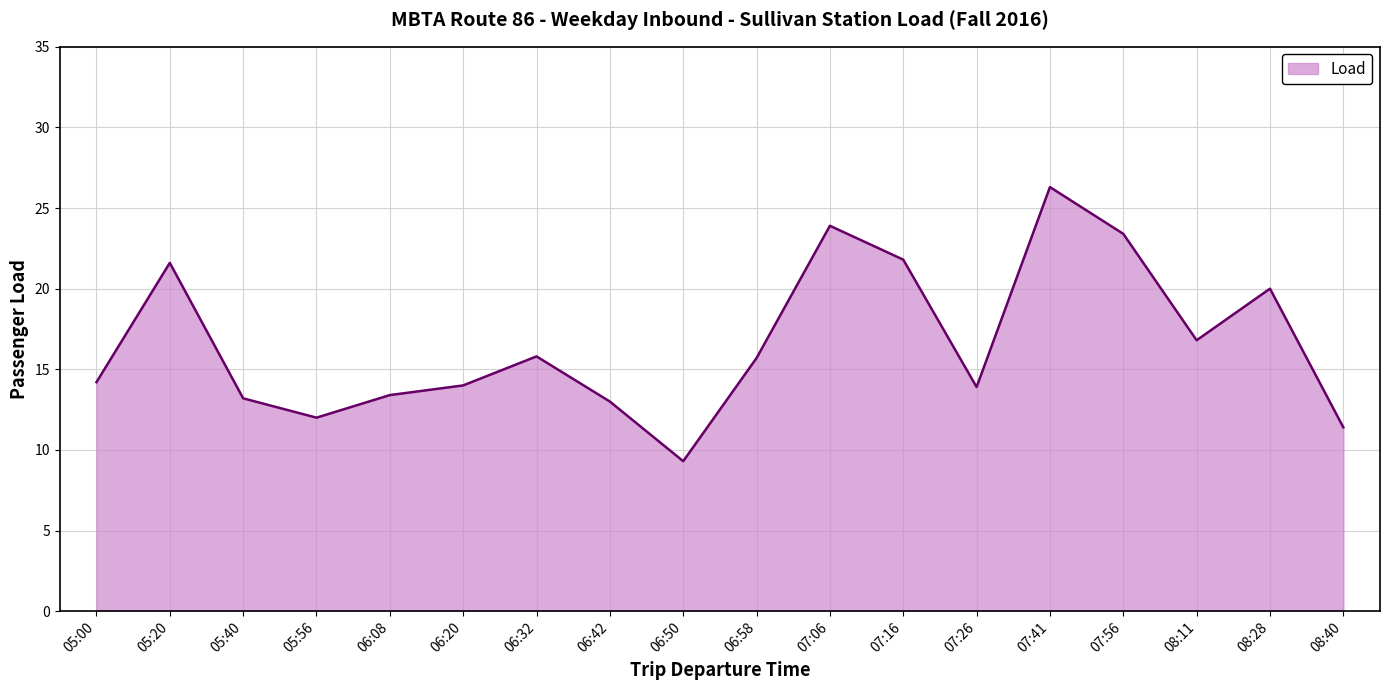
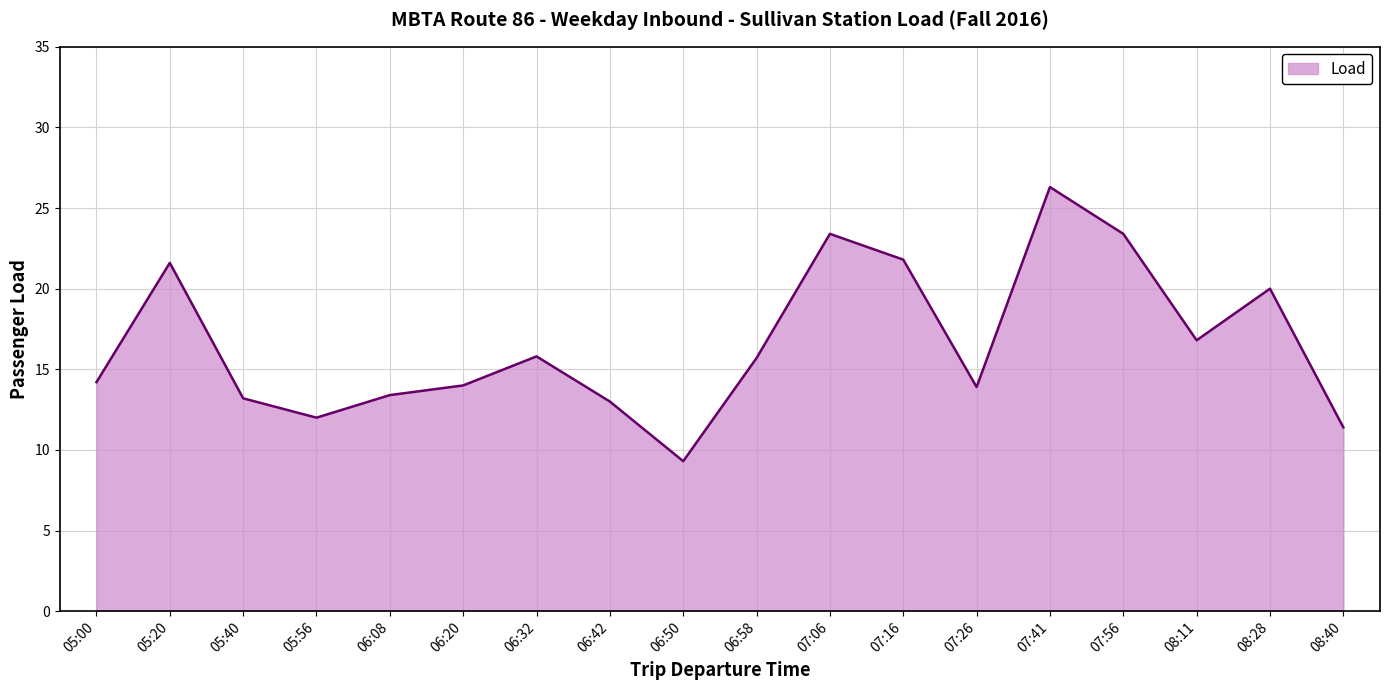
07:06: 23.9 -> 23.4
